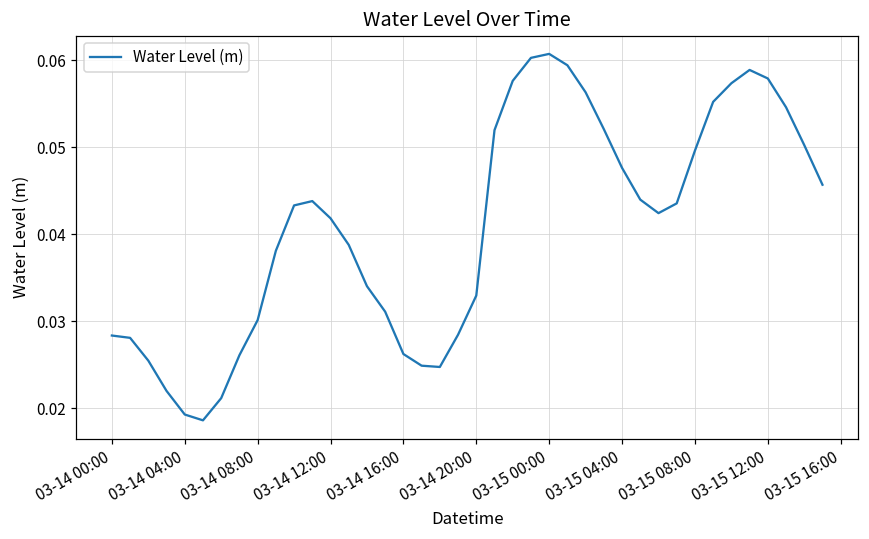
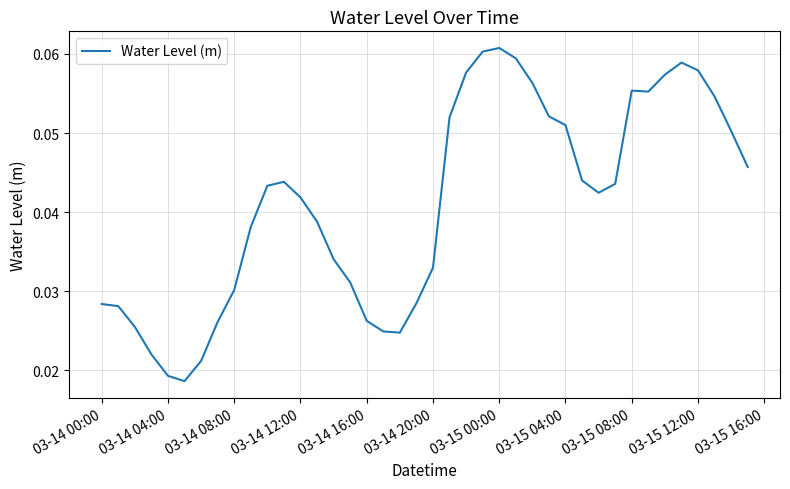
03-15 04:00: 0.048 -> 0.051
03-15 08:00: 0.050 -> 0.055
